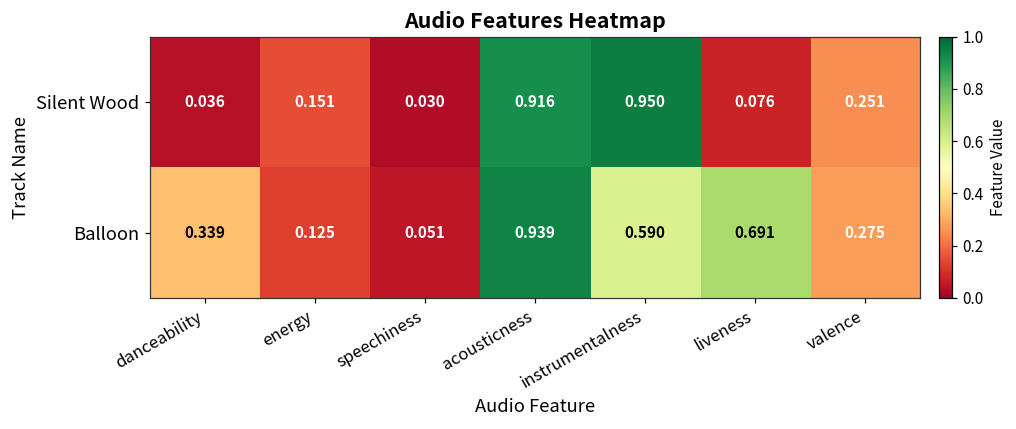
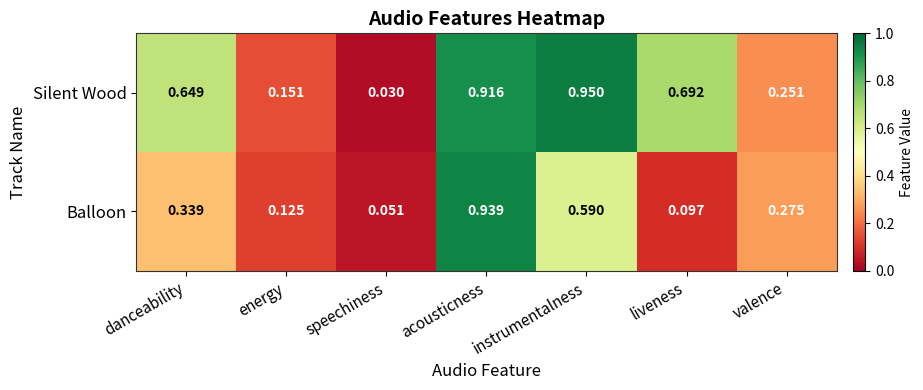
Silent Wood, danceability: 0.036 -> 0.649
Silent Wood, liveness: 0.076 -> 0.692
Balloon, liveness: 0.691 -> 0.097
